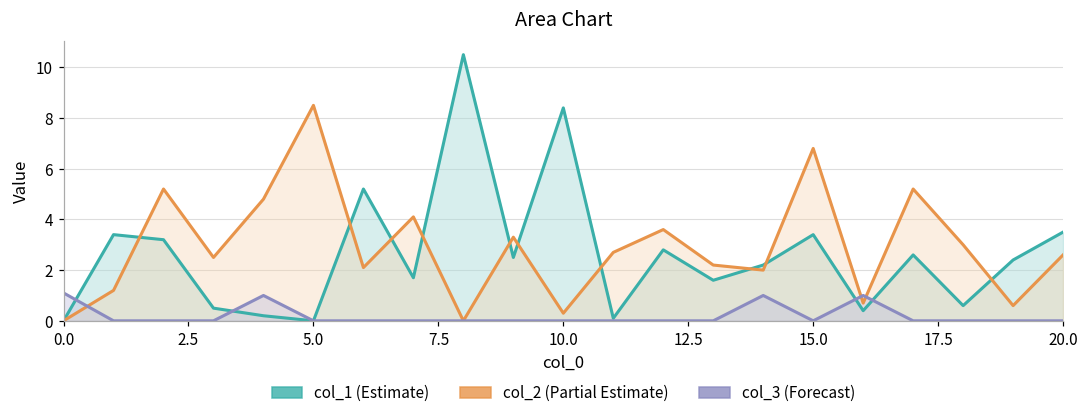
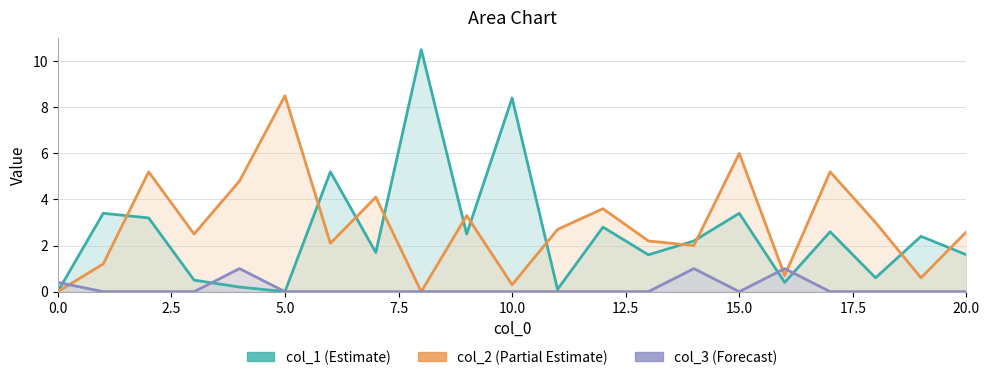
col_3 (Forecast), 0.0: 1.1 -> 0.4
col_2 (Partial Estimate), 15.0: 6.8 -> 6.0
col_1 (Estimate), 20.0: 3.5 -> 1.6
